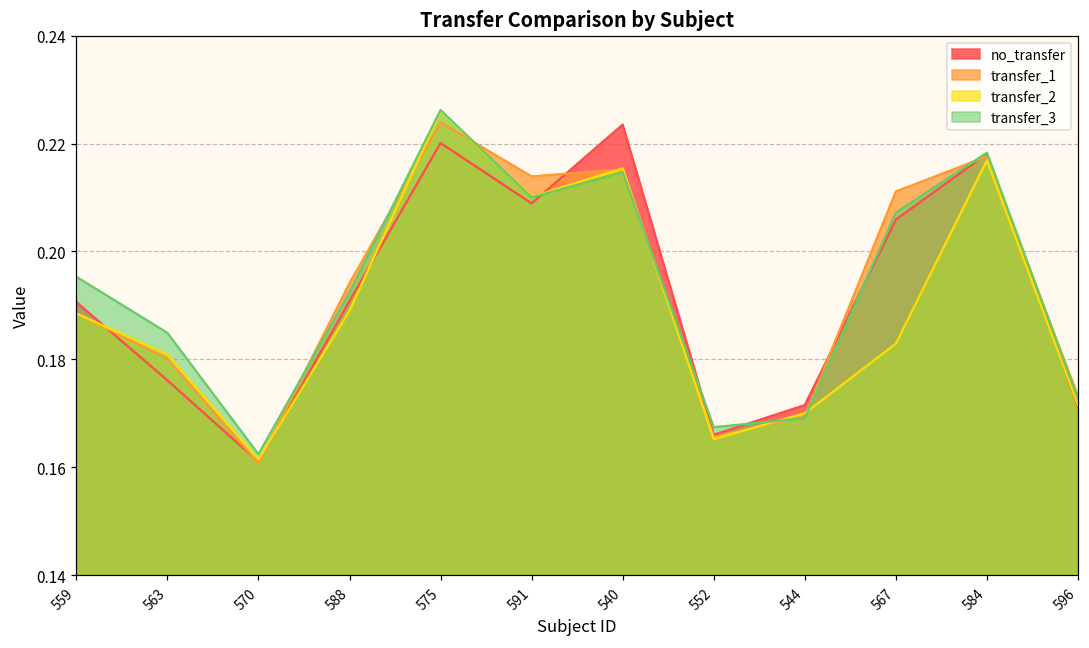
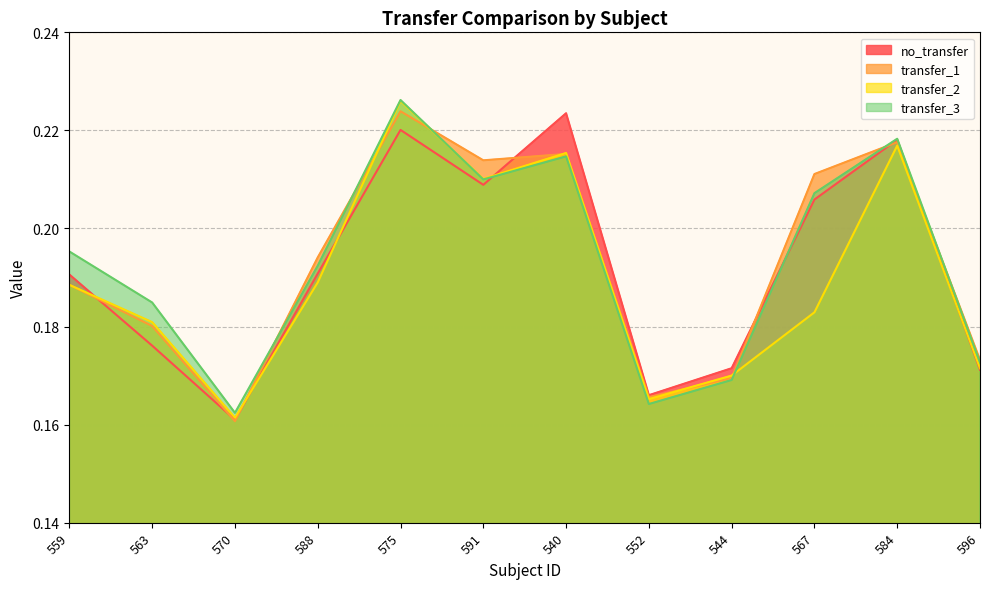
transfer_3, 552: 0.167 -> 0.164
